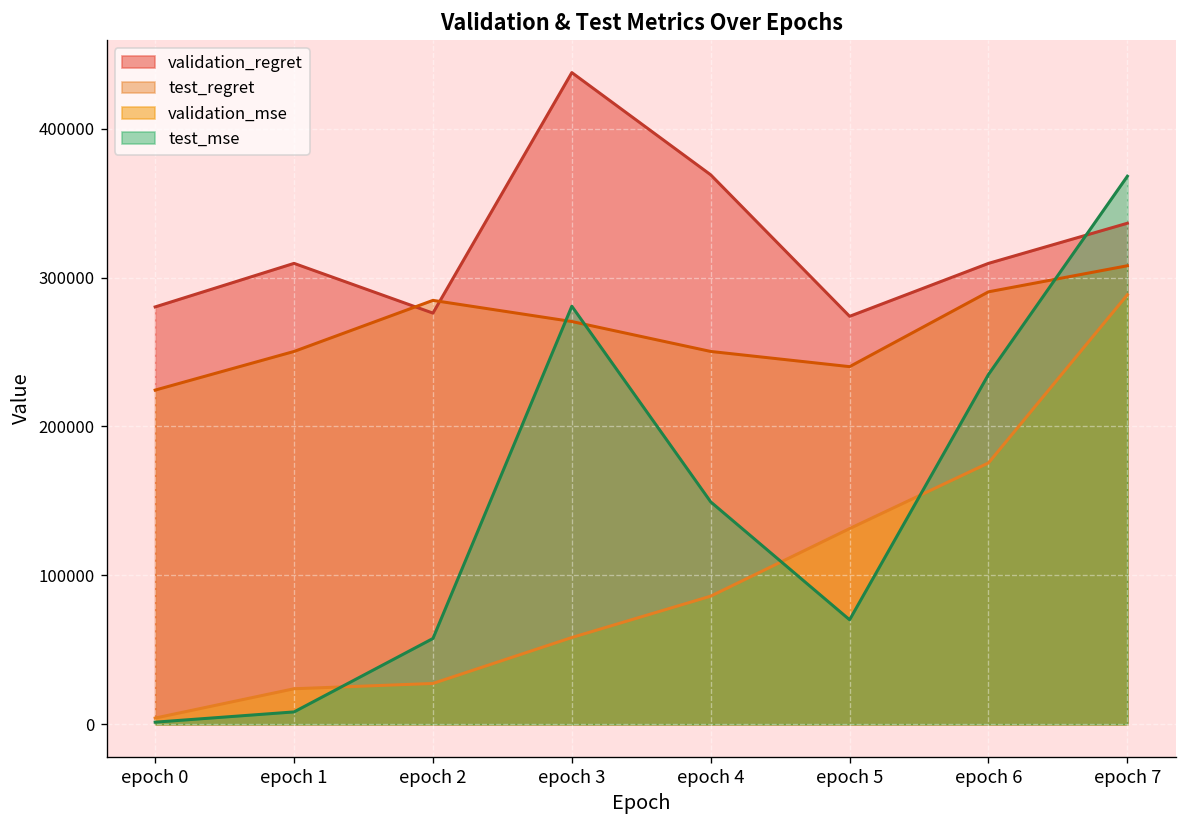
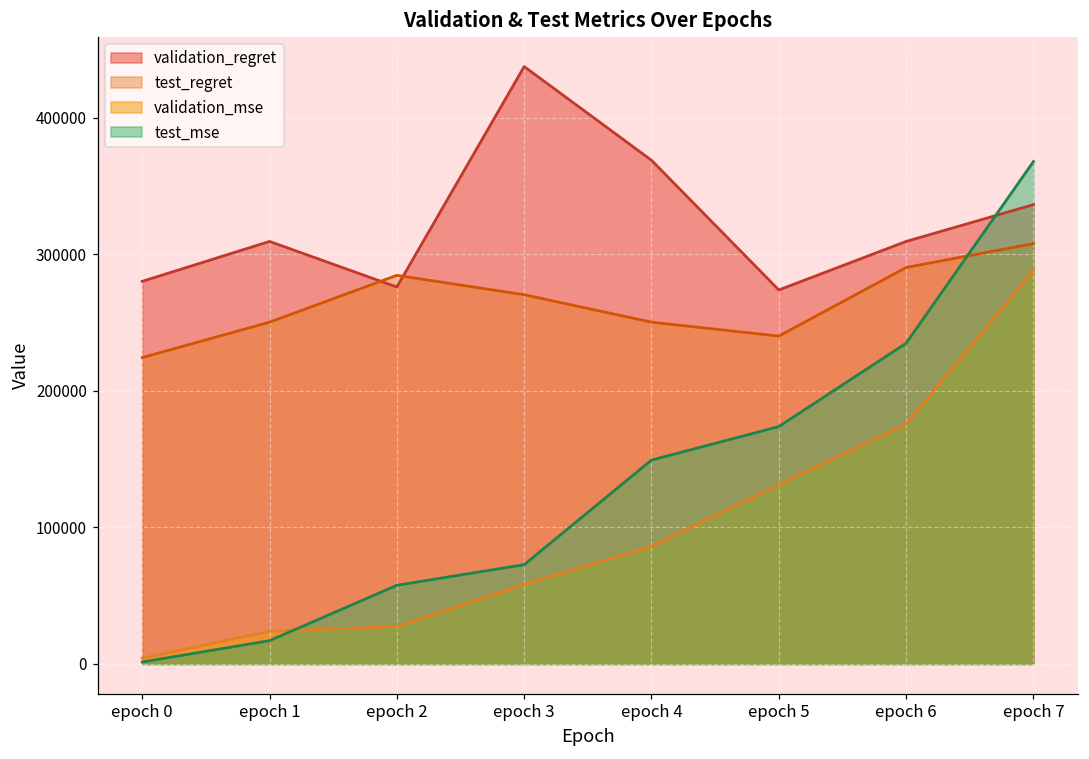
test_mse, epoch 1: 8000 -> 17000
test_mse, epoch 3: 281000 -> 73000
test_mse, epoch 5: 70000 -> 174000
